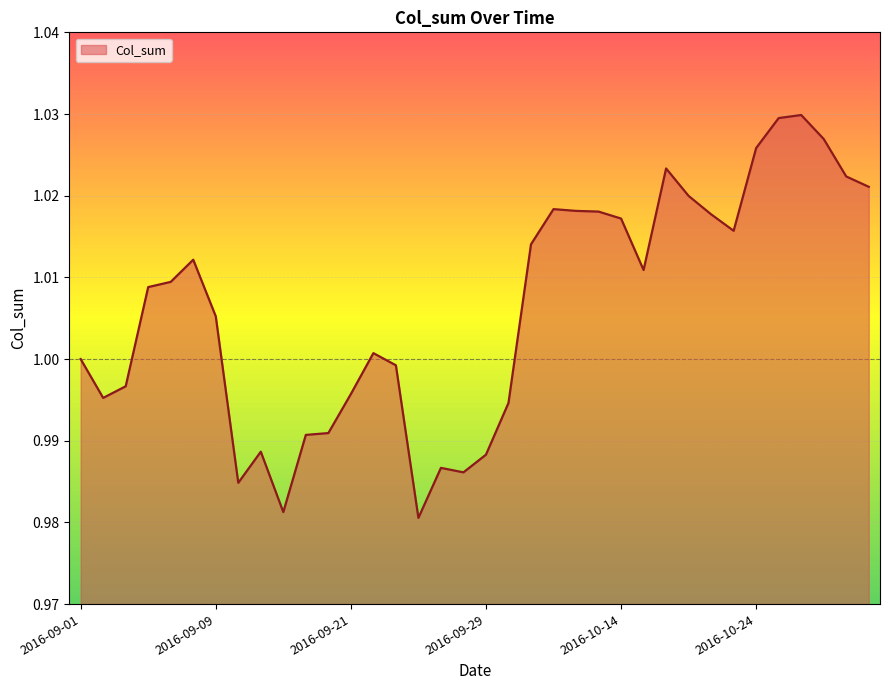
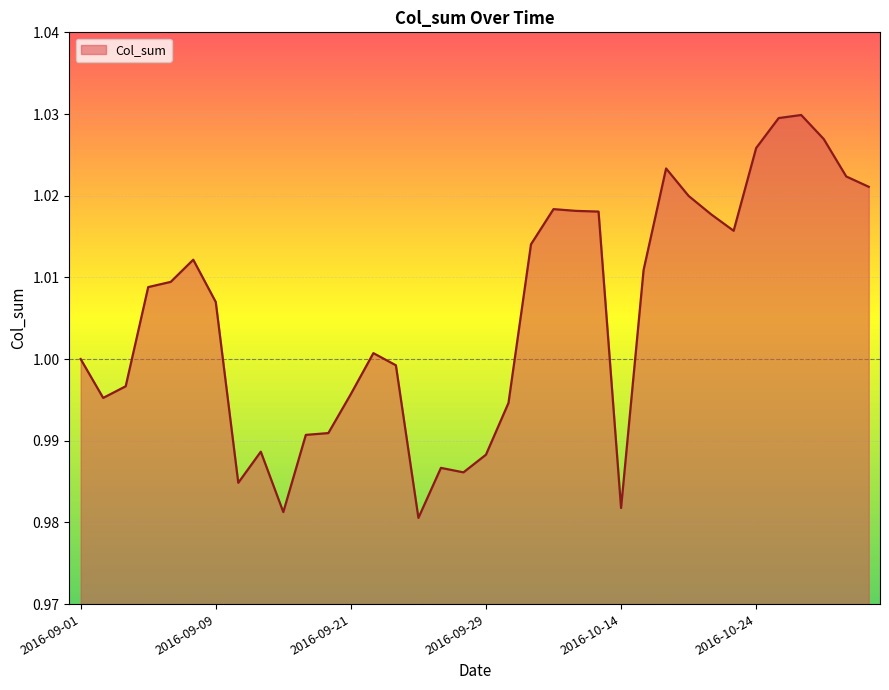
2016-09-09: 1.005 -> 1.007
2016-10-14: 1.017 -> 0.982
